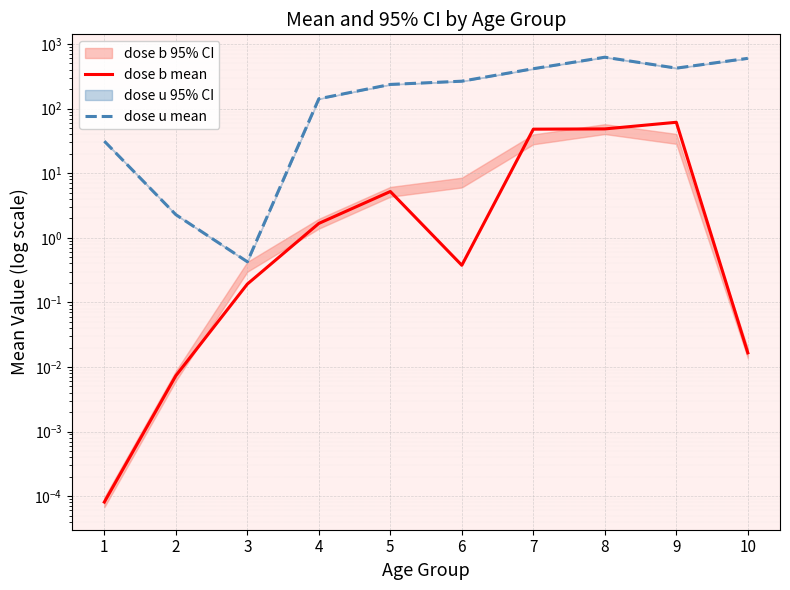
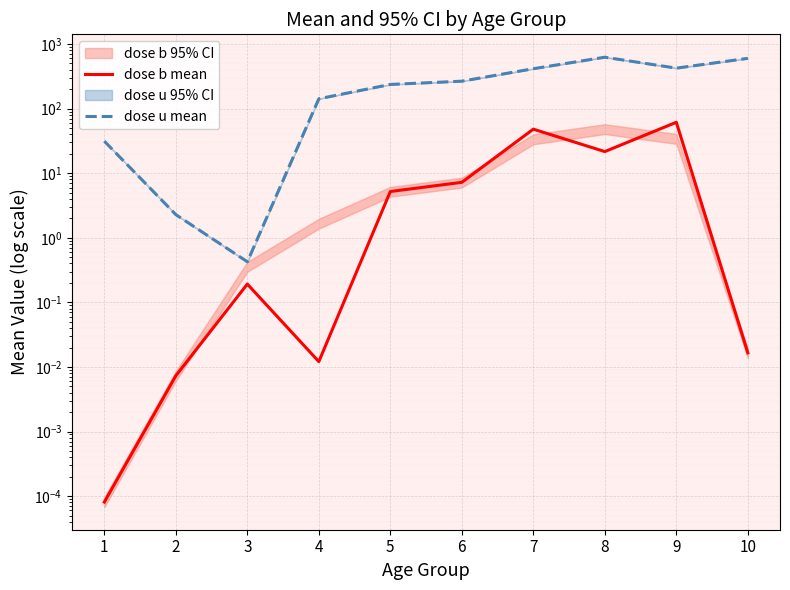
dose b mean, 4: 1.7 -> 0.012
dose b mean, 6: 0.4 -> 7
dose b mean, 8: 50 -> 22
